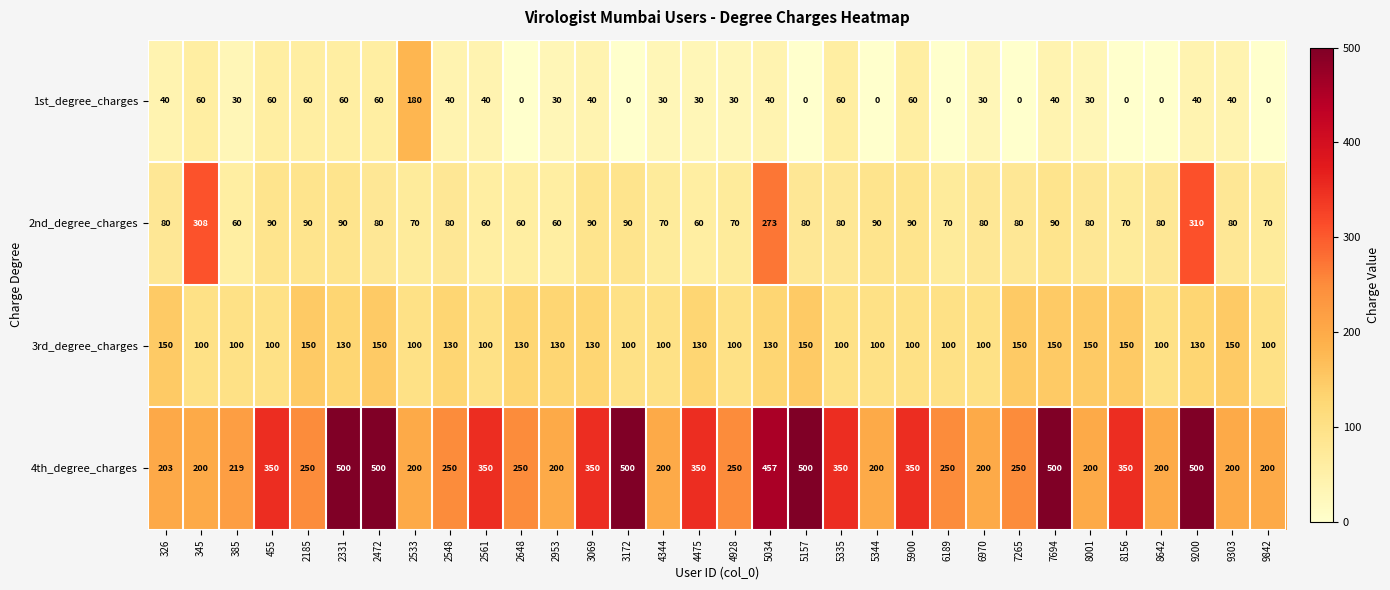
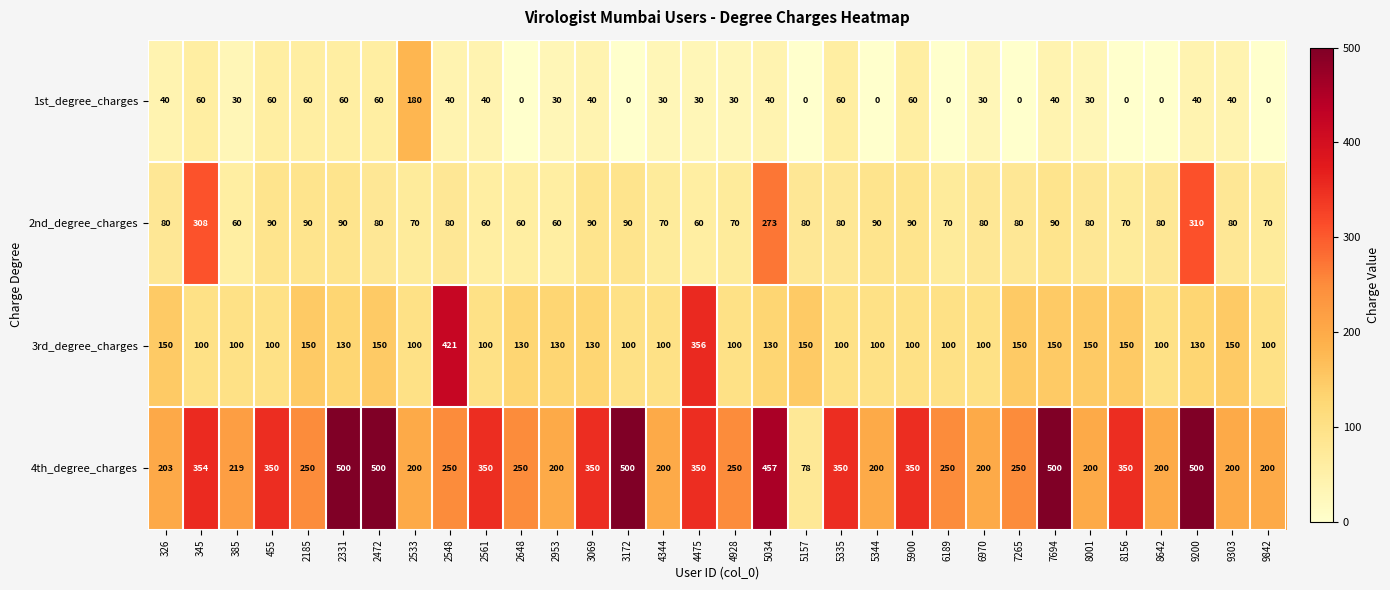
3rd_degree_charges, 2548: 130 -> 421
3rd_degree_charges, 4475: 130 -> 356
4th_degree_charges, 345: 200 -> 354
4th_degree_charges, 5157: 500 -> 78
